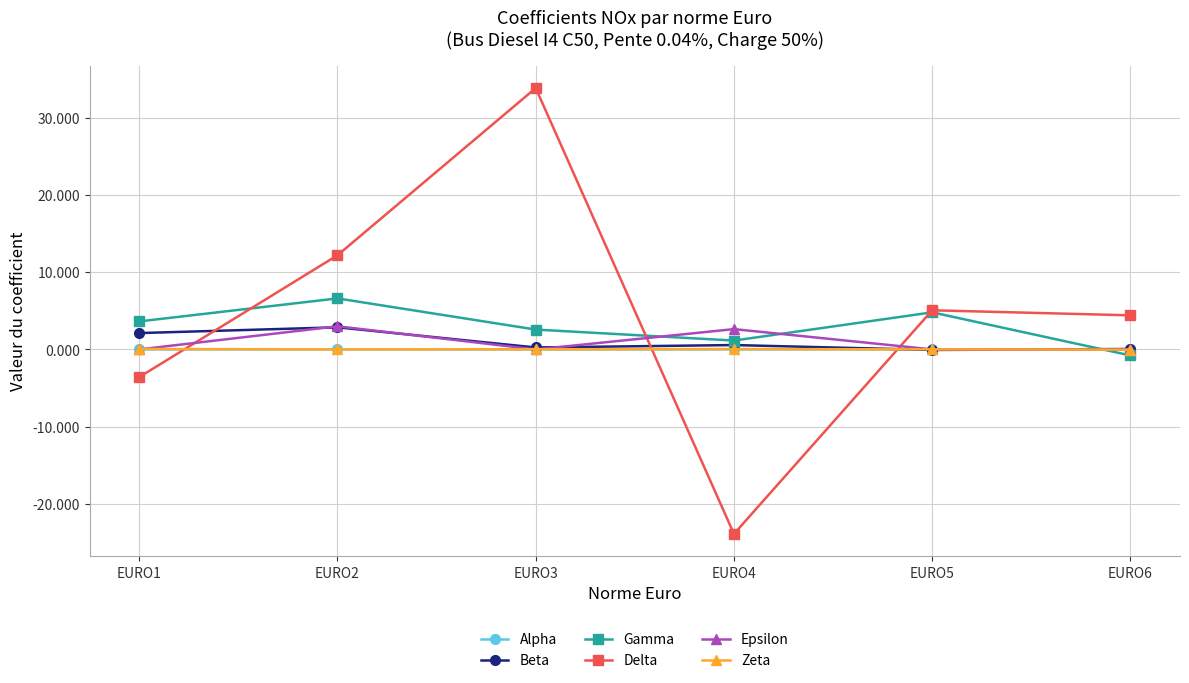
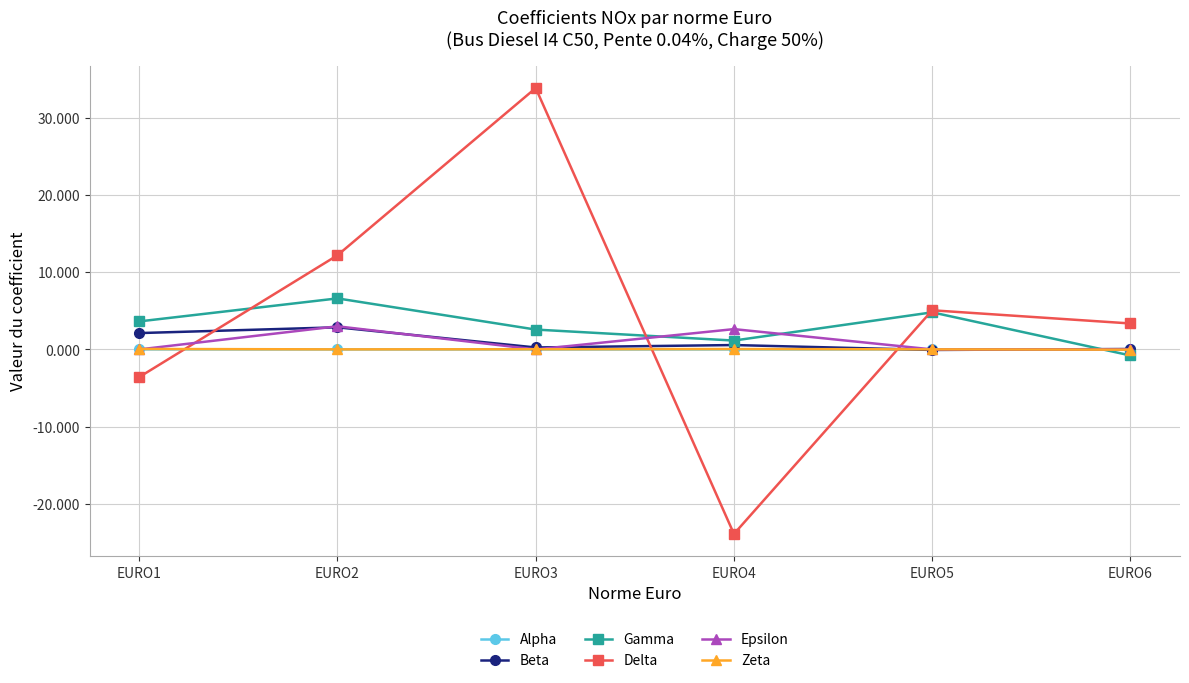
Delta, EURO6: 4 -> 3
